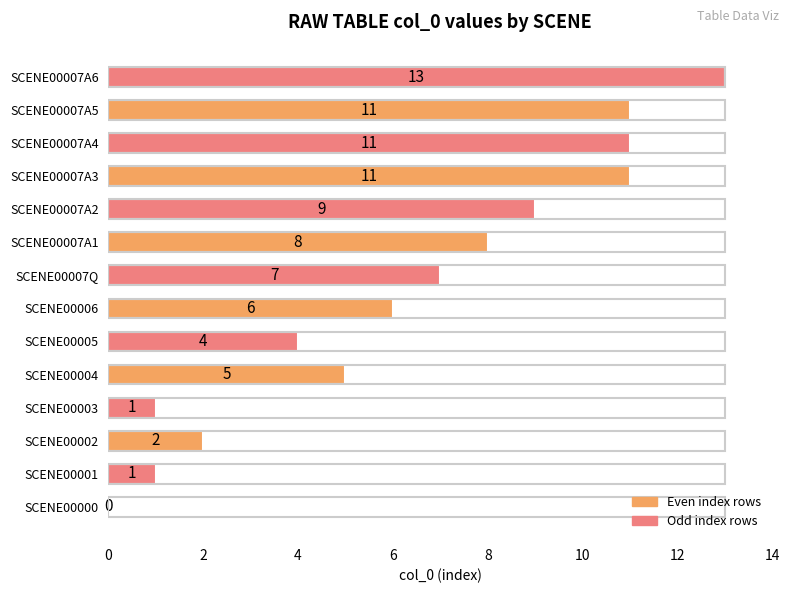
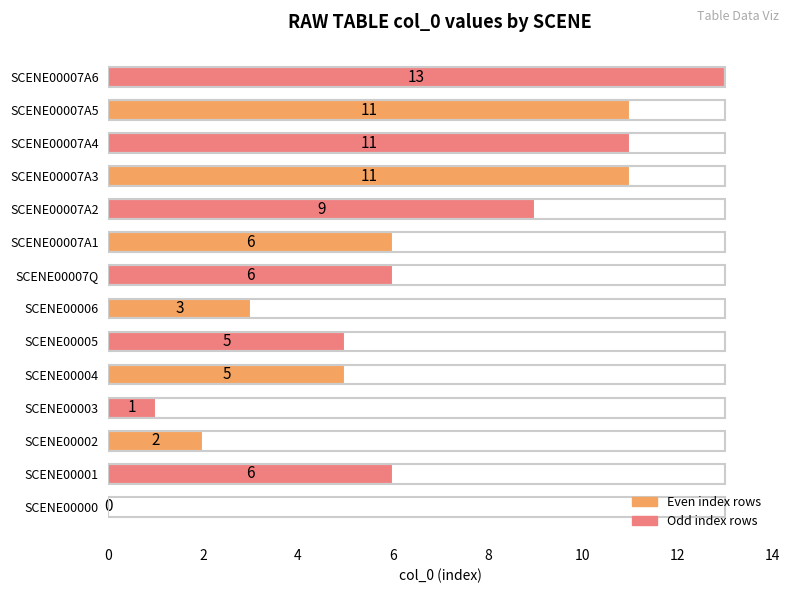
SCENE00007A1: 8 -> 6
SCENE00007Q: 7 -> 6
SCENE00006: 6 -> 3
SCENE00005: 4 -> 5
SCENE00001: 1 -> 6
